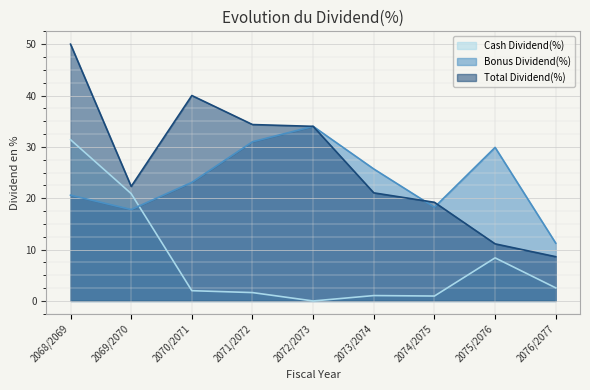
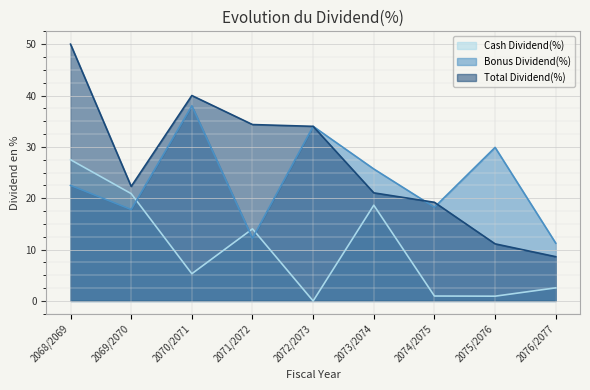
Cash Dividend(%), 2068/2069: 31 -> 28
Bonus Dividend(%), 2068/2069: 21 -> 23
Cash Dividend(%), 2070/2071: 2 -> 5
Bonus Dividend(%), 2070/2071: 23 -> 38
Cash Dividend(%), 2071/2072: 2 -> 14
Bonus Dividend(%), 2071/2072: 31 -> 12
Cash Dividend(%), 2073/2074: 1 -> 19
Cash Dividend(%), 2075/2076: 8 -> 1
